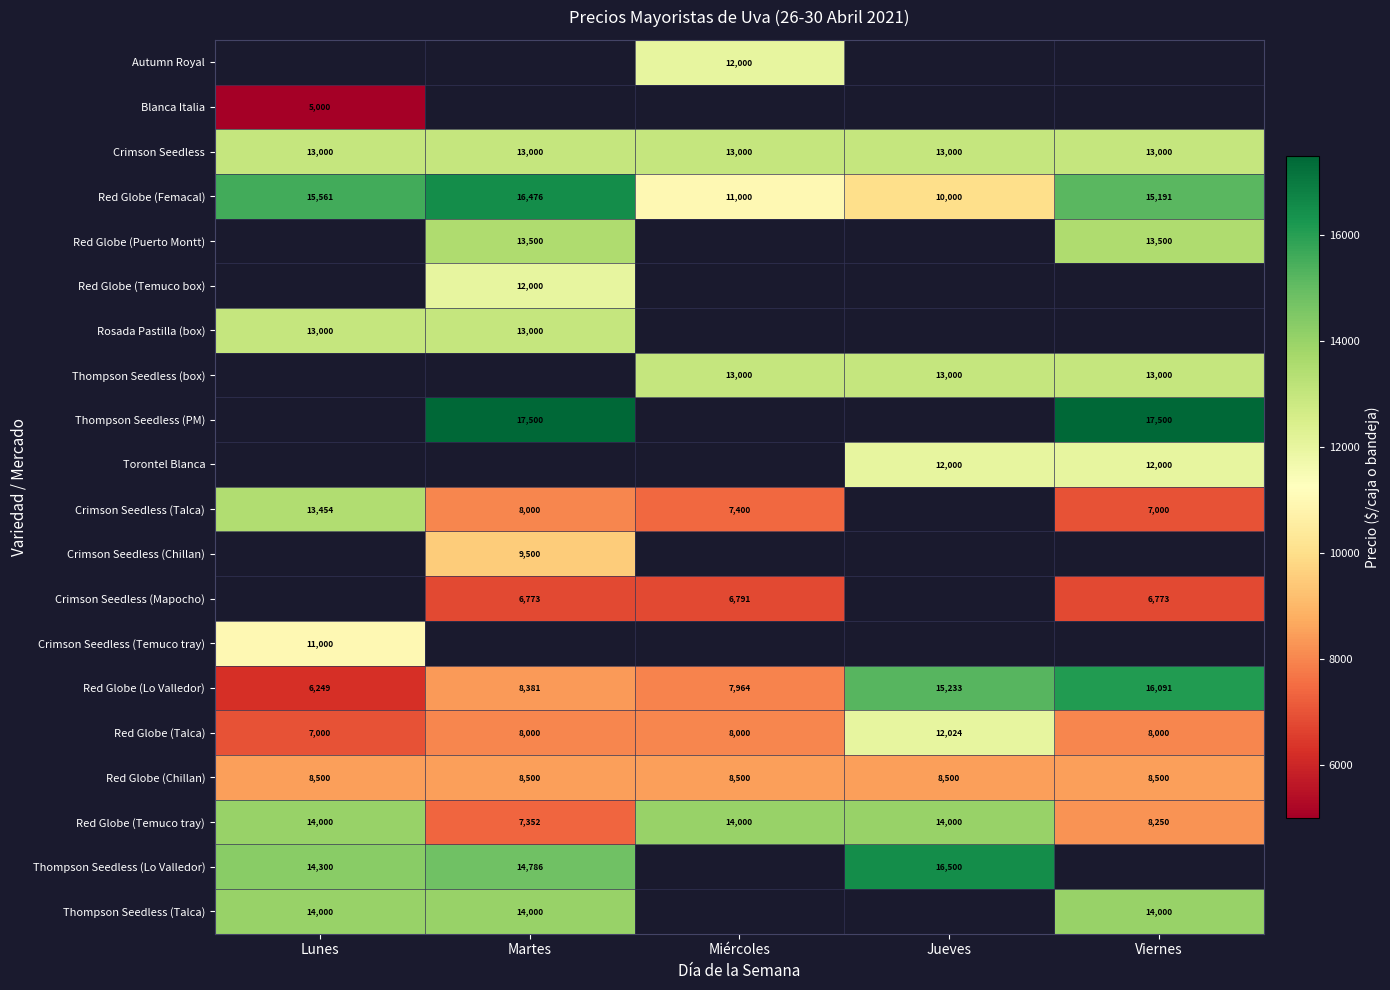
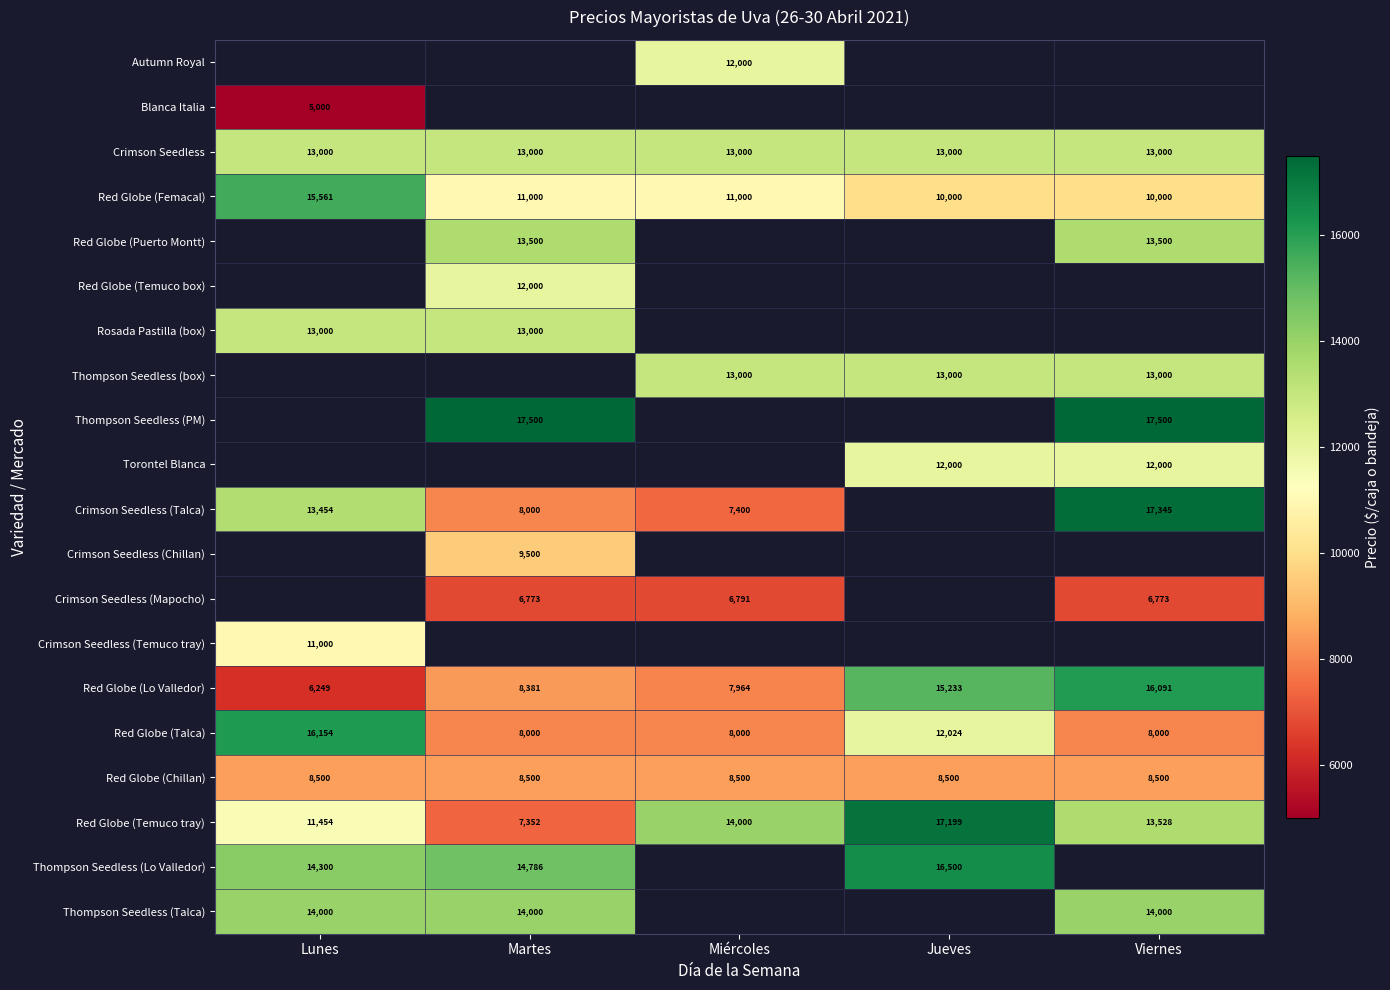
Red Globe (Femacal), Martes: 16,476 -> 11,000
Red Globe (Femacal), Viernes: 15,191 -> 10,000
Crimson Seedless (Talca), Viernes: 7,000 -> 17,345
Red Globe (Talca), Lunes: 7,000 -> 16,154
Red Globe (Temuco tray), Lunes: 14,000 -> 11,454
Red Globe (Temuco tray), Jueves: 14,000 -> 17,199
Red Globe (Temuco tray), Viernes: 8,250 -> 13,528
